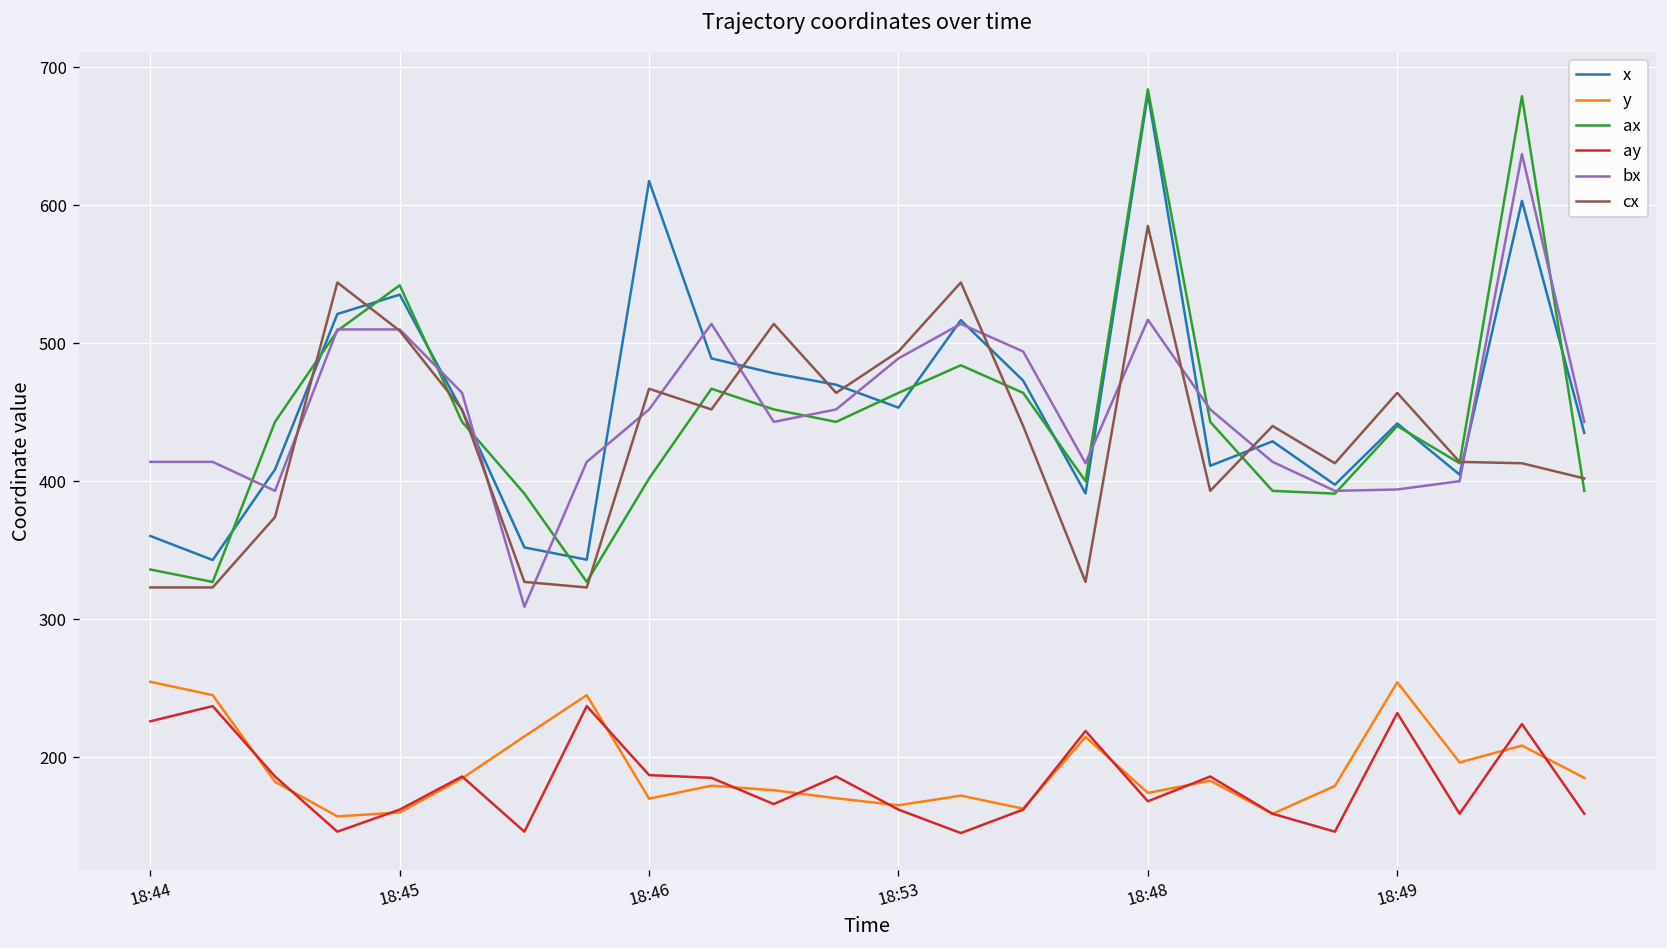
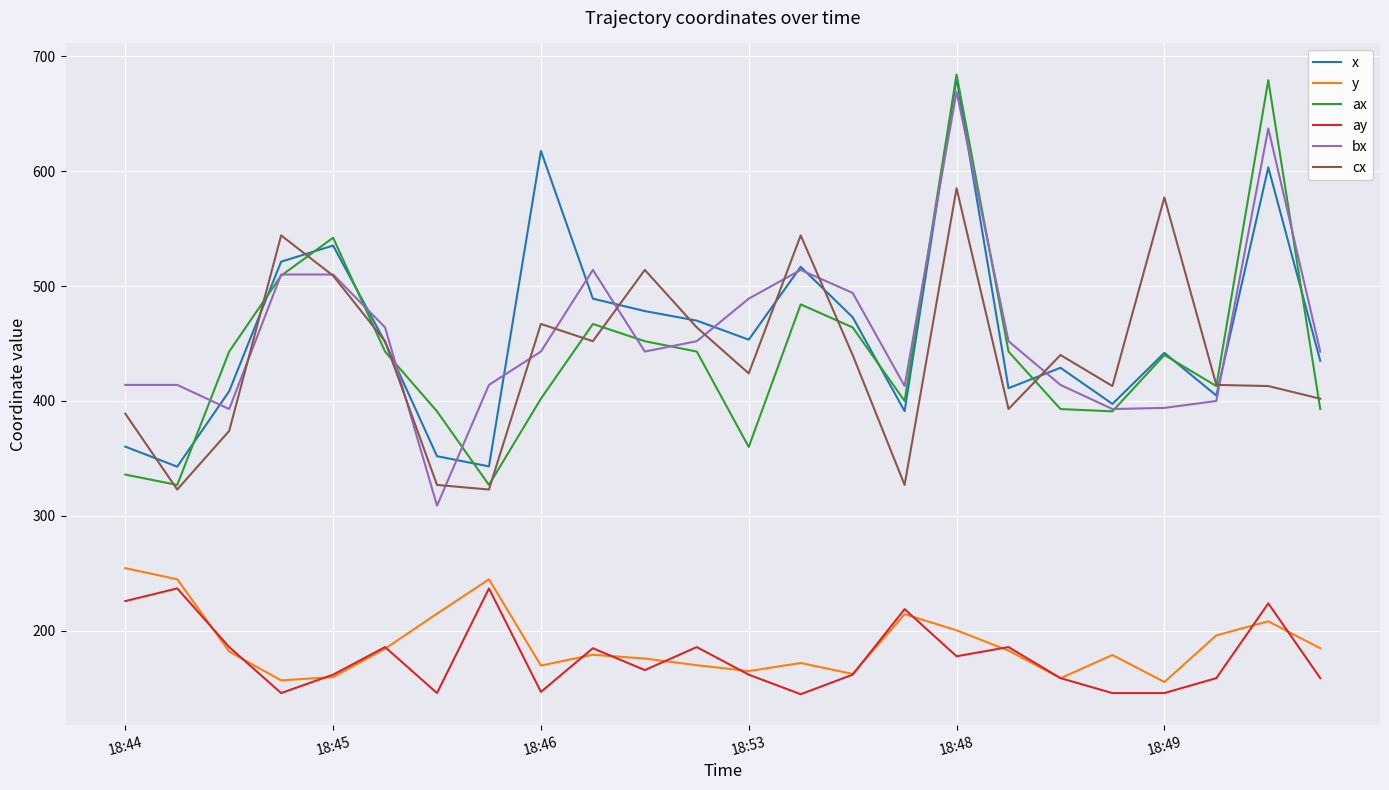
cx, 18:44: 323 -> 389
ay, 18:46: 187 -> 147
bx, 18:46: 452 -> 443
ax, 18:53: 464 -> 360
cx, 18:53: 494 -> 424
y, 18:48: 174 -> 201
ay, 18:48: 168 -> 178
bx, 18:48: 517 -> 669
y, 18:49: 254 -> 156
ay, 18:49: 232 -> 146
cx, 18:49: 464 -> 577
